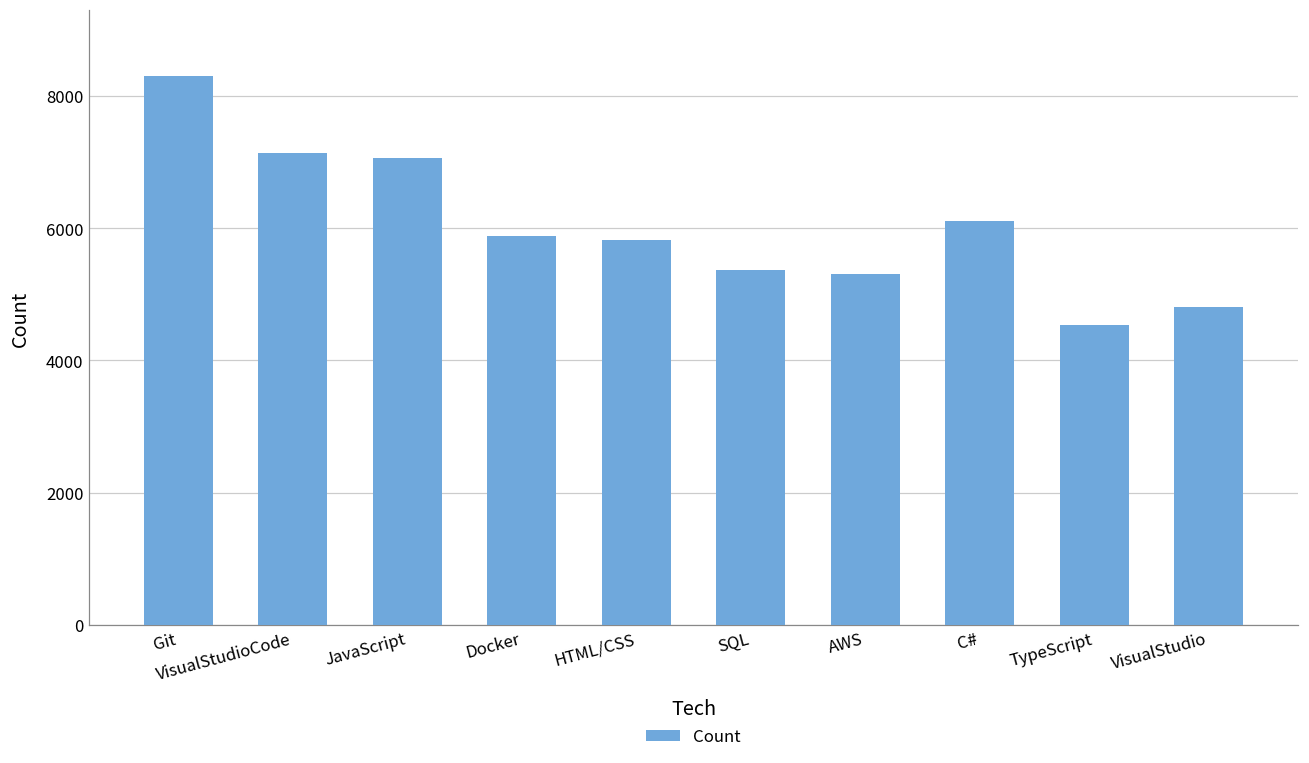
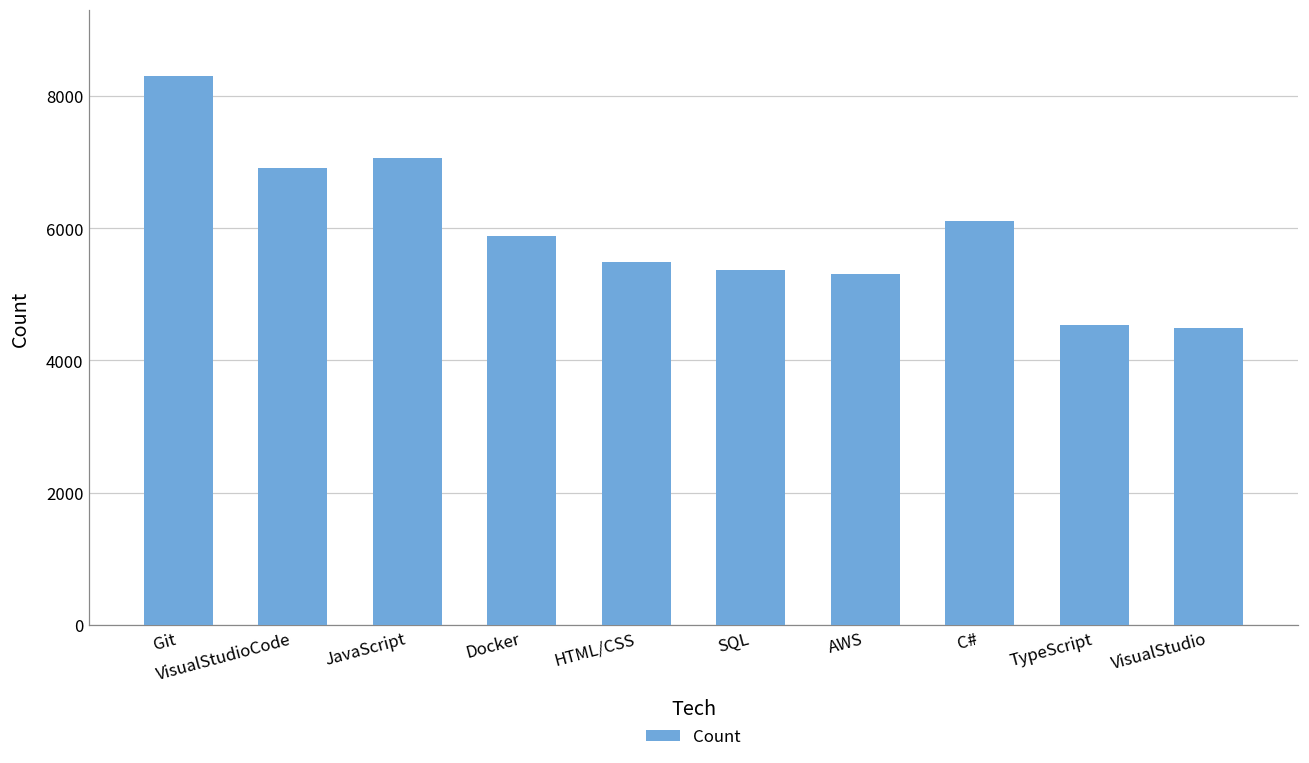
VisualStudioCode: 7100 -> 6900
HTML/CSS: 5800 -> 5500
VisualStudio: 4800 -> 4500
